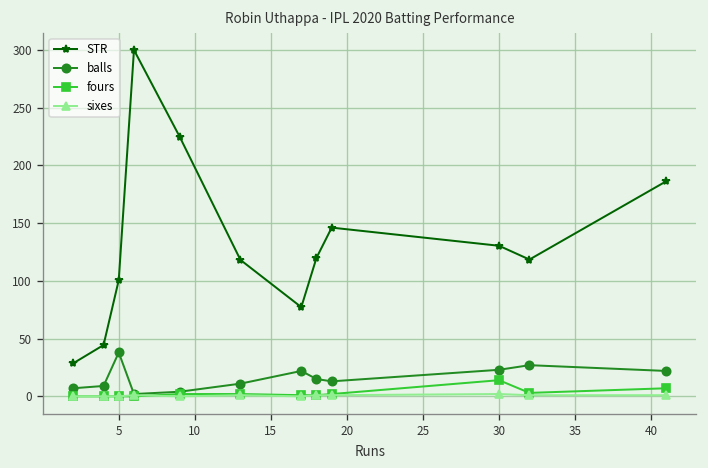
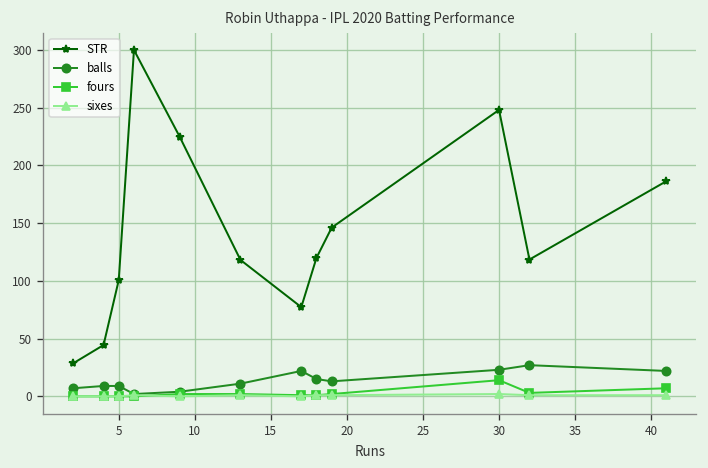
balls, 5: 40 -> 10
STR, 30: 130 -> 250
